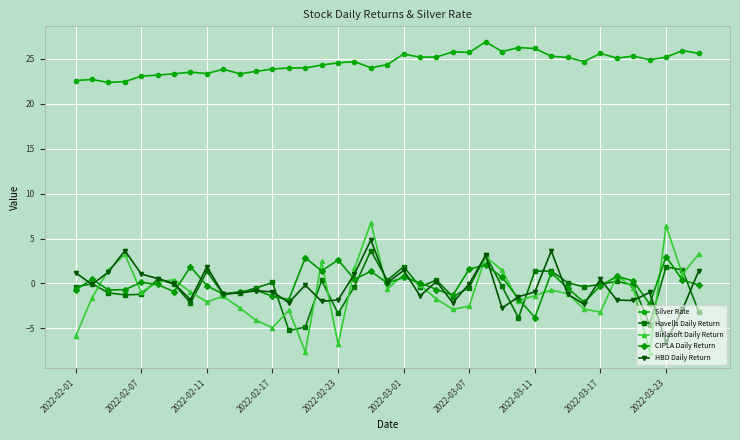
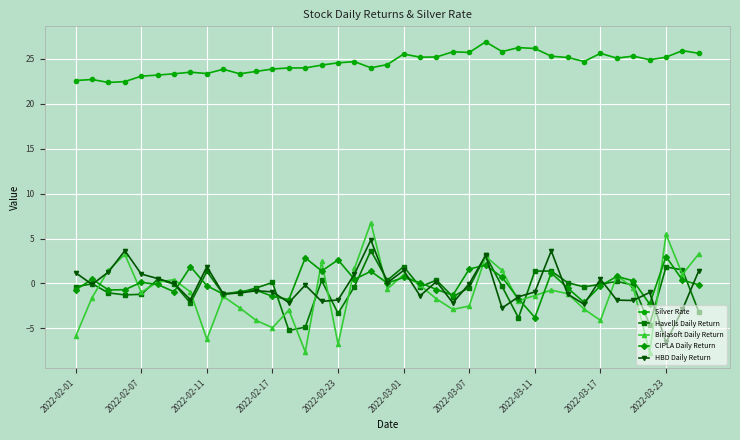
Birlasoft Daily Return, 2022-02-11: -2 -> -6
Birlasoft Daily Return, 2022-03-17: -3 -> -4
Birlasoft Daily Return, 2022-03-23: 6 -> 5
